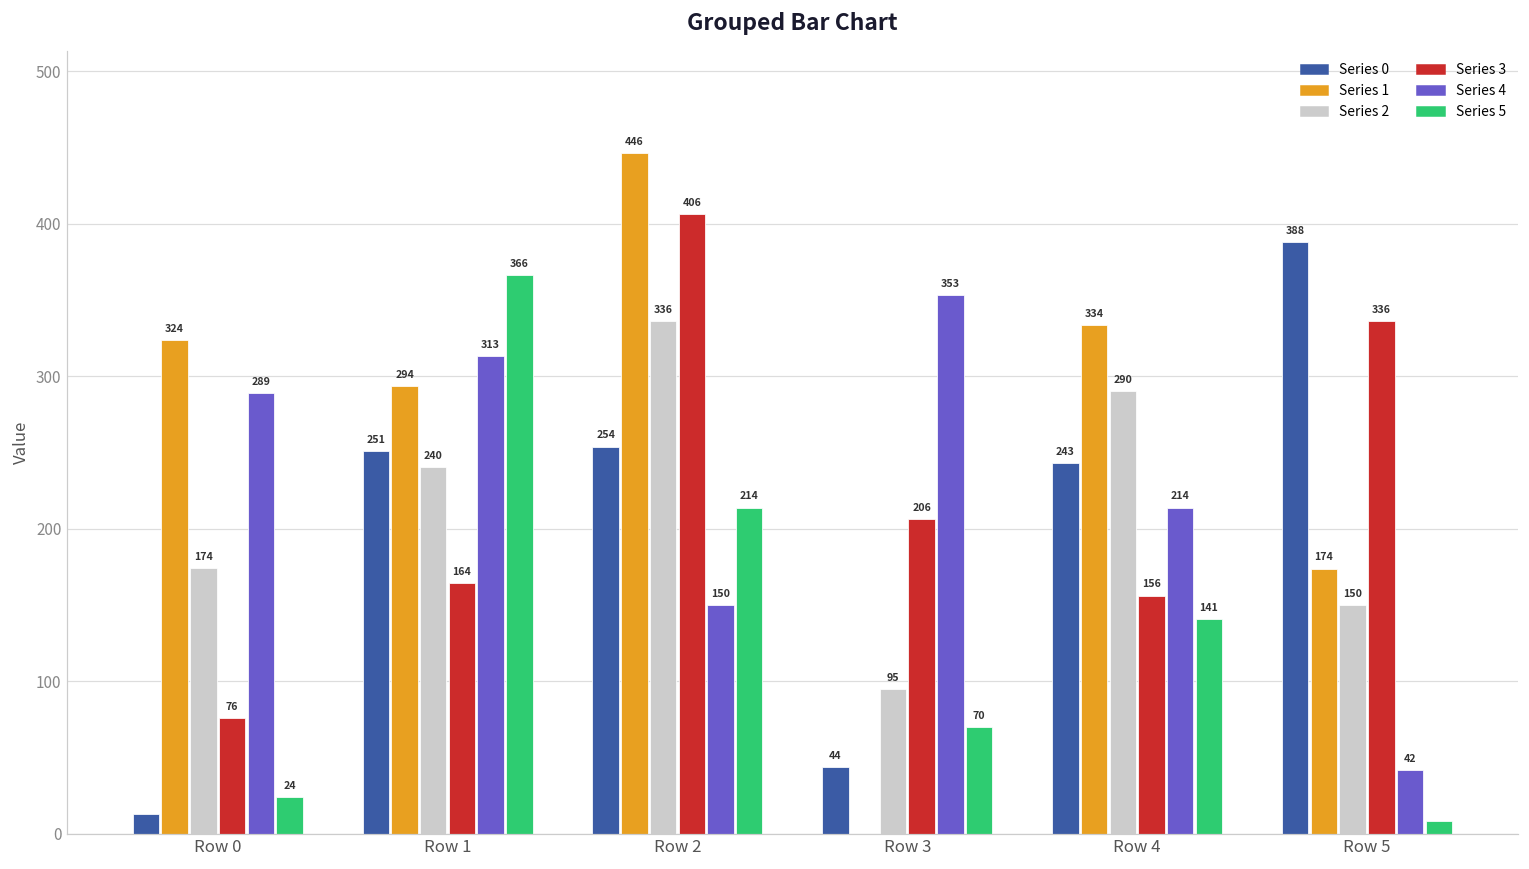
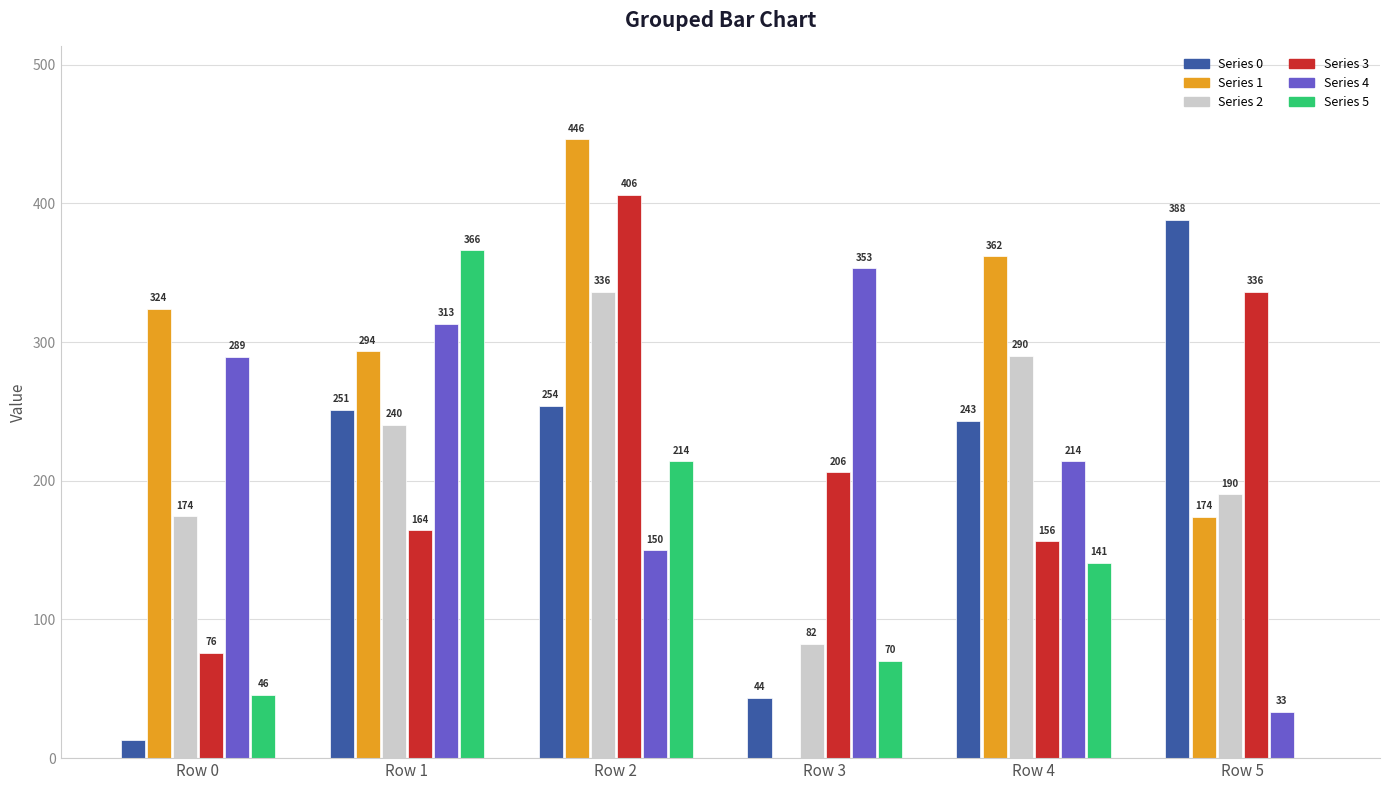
Series 5, Row 0: 24 -> 46
Series 2, Row 3: 95 -> 82
Series 1, Row 4: 334 -> 362
Series 2, Row 5: 150 -> 190
Series 4, Row 5: 42 -> 33
Series 5, Row 5: 8 -> 0
